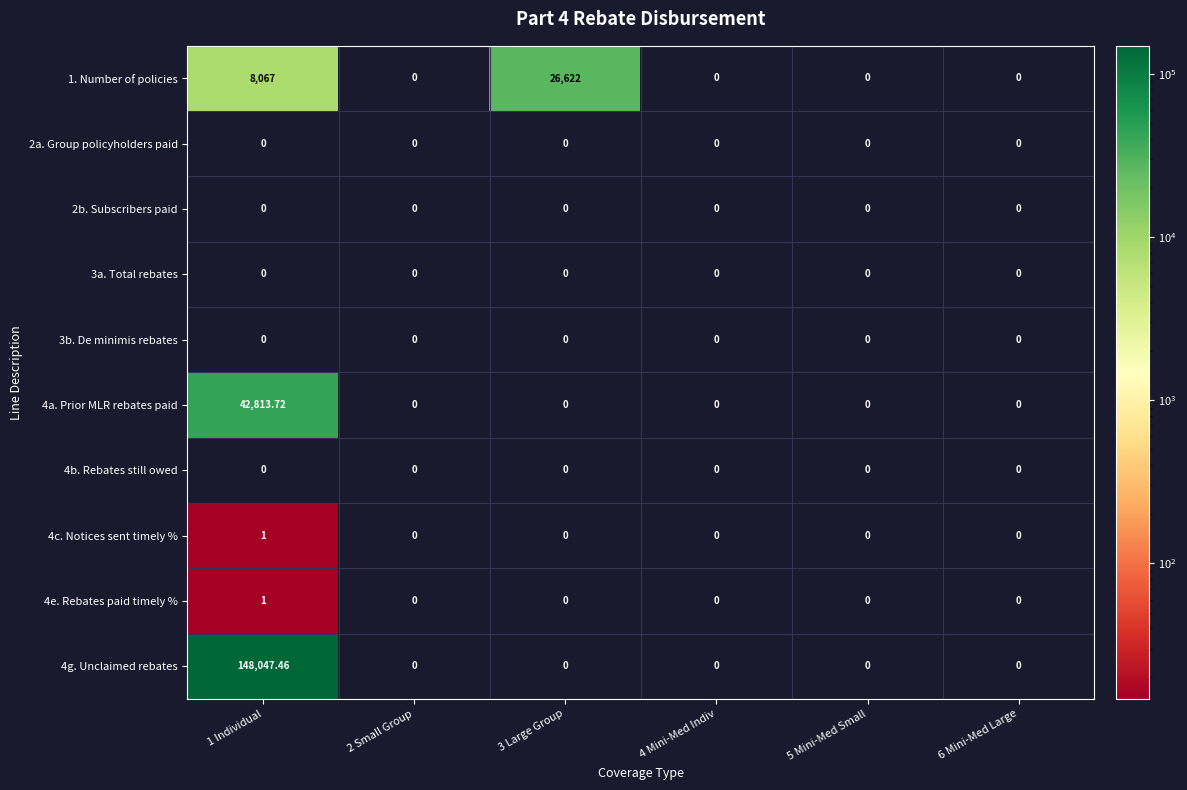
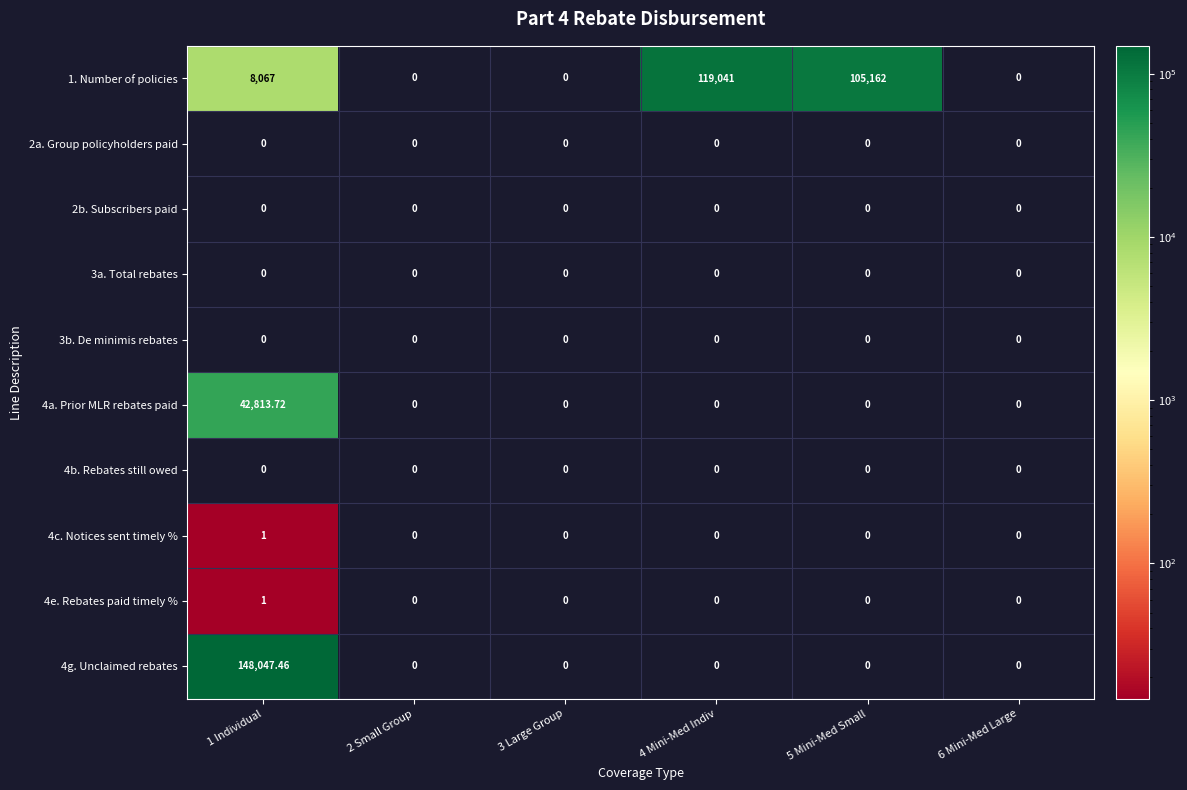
1. Number of policies, 3 Large Group: 26,622 -> 0
1. Number of policies, 4 Mini-Med Indiv: 0 -> 119,041
1. Number of policies, 5 Mini-Med Small: 0 -> 105,162
